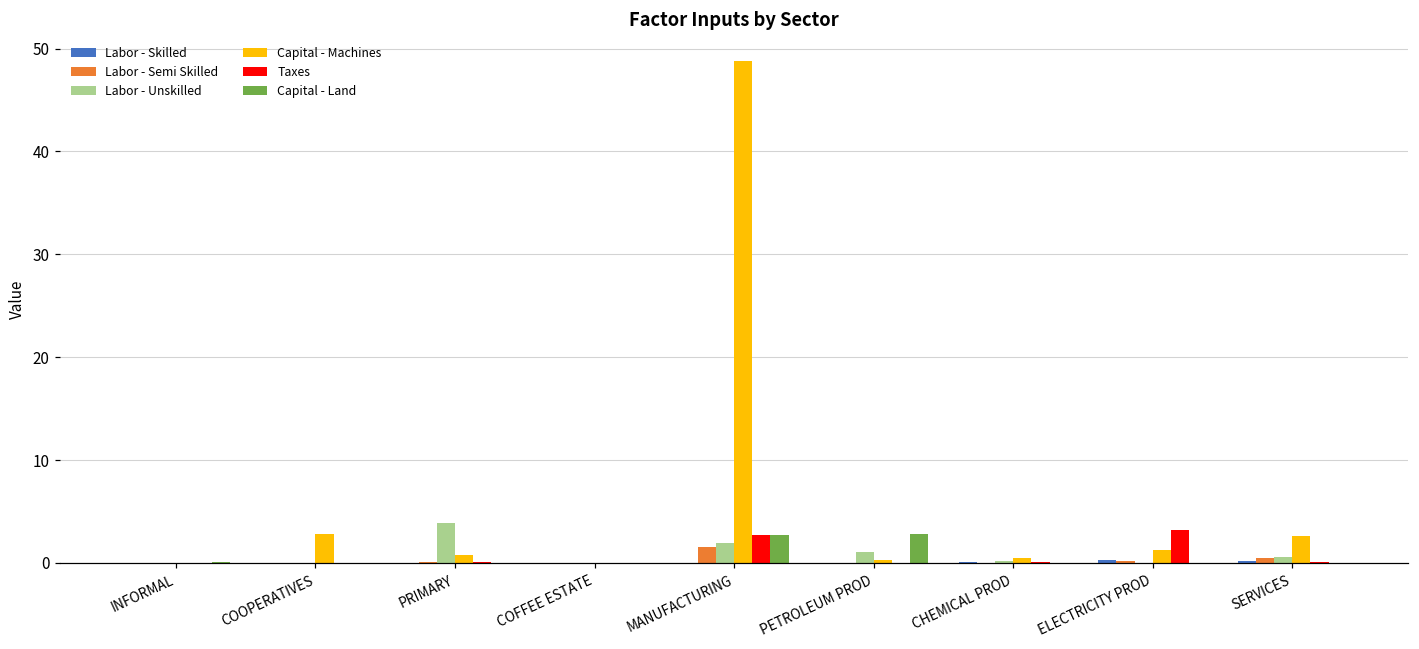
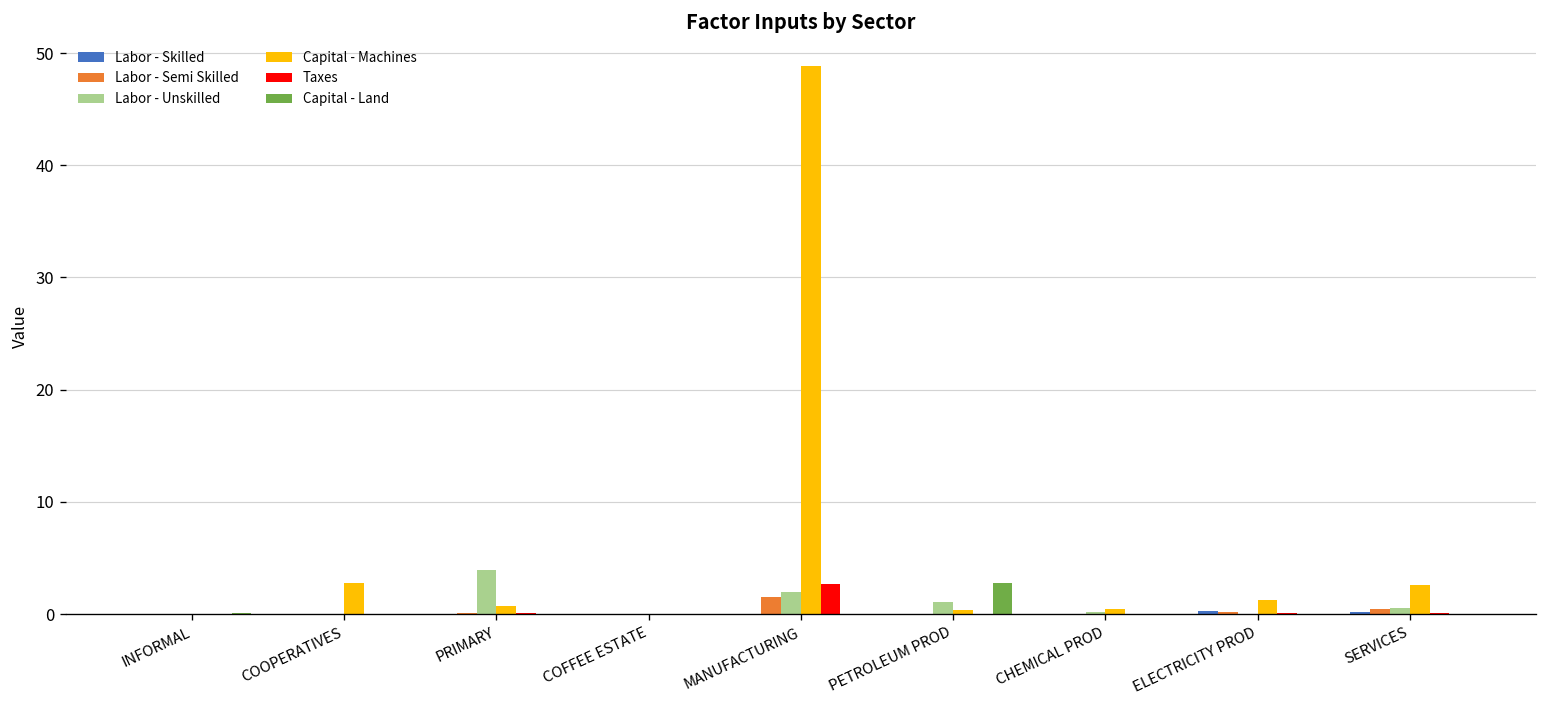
Capital - Land, MANUFACTURING: 3 -> 0
Taxes, ELECTRICITY PROD: 3 -> 0
